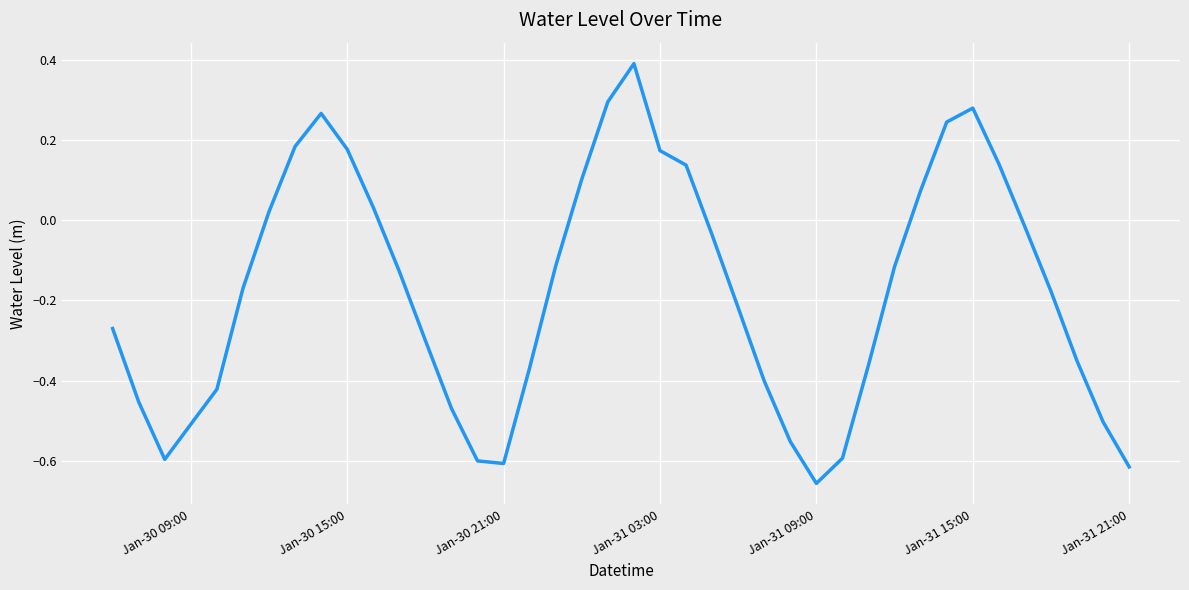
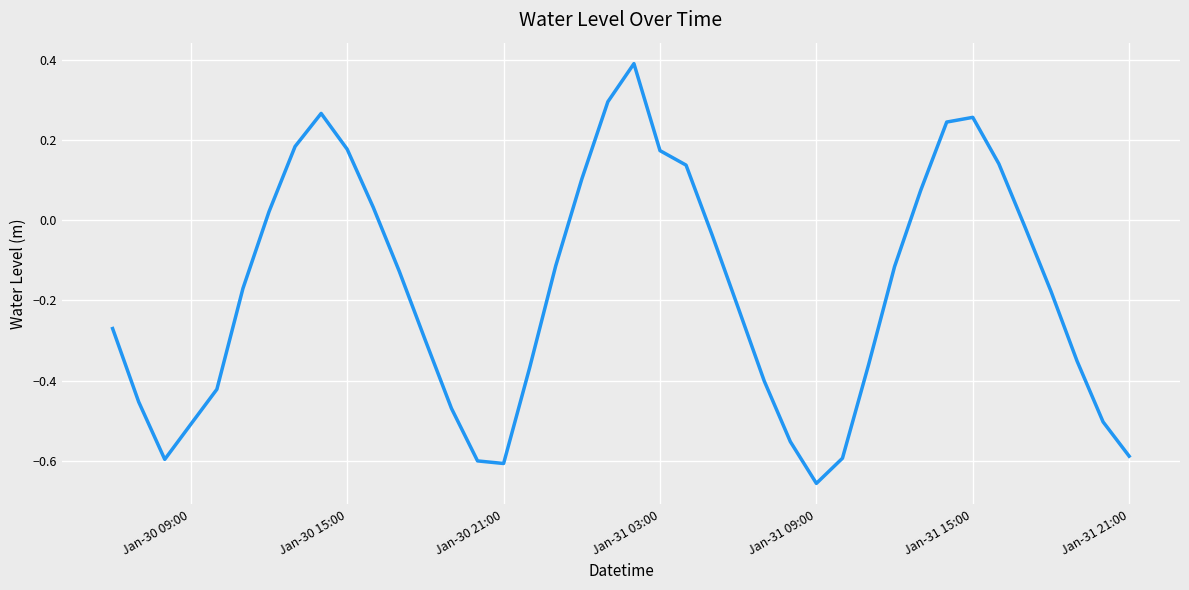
Jan-31 15:00: 0.28 -> 0.26
Jan-31 21:00: -0.61 -> -0.59
